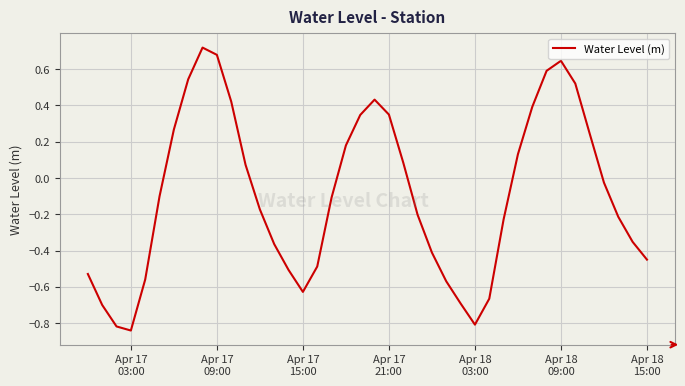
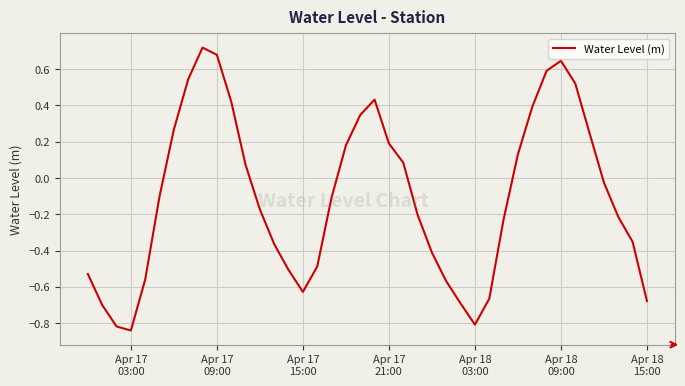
Apr 17 21:00: 0.35 -> 0.19
Apr 18 15:00: -0.45 -> -0.68
